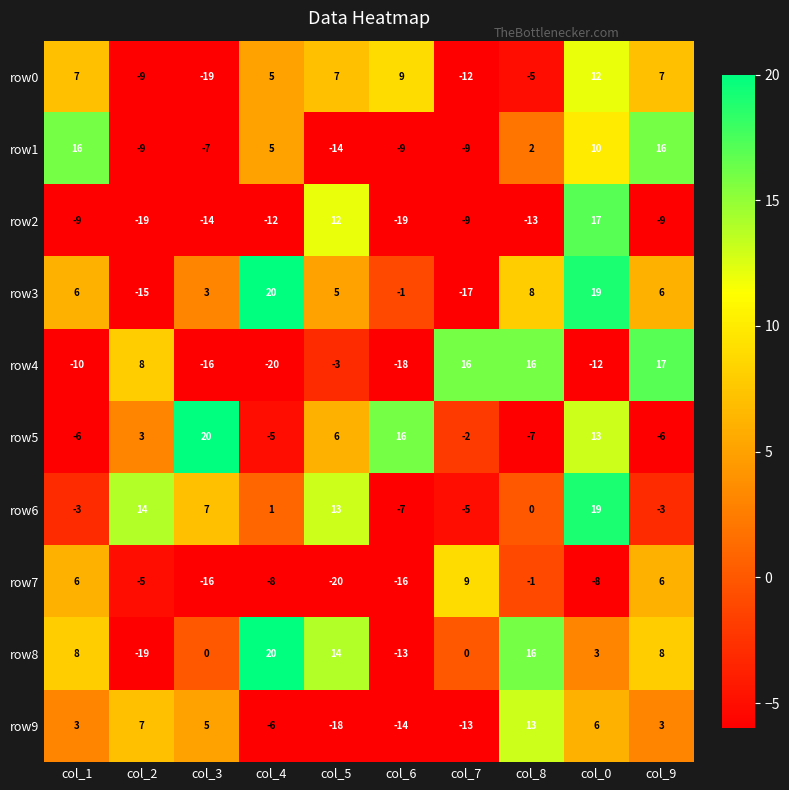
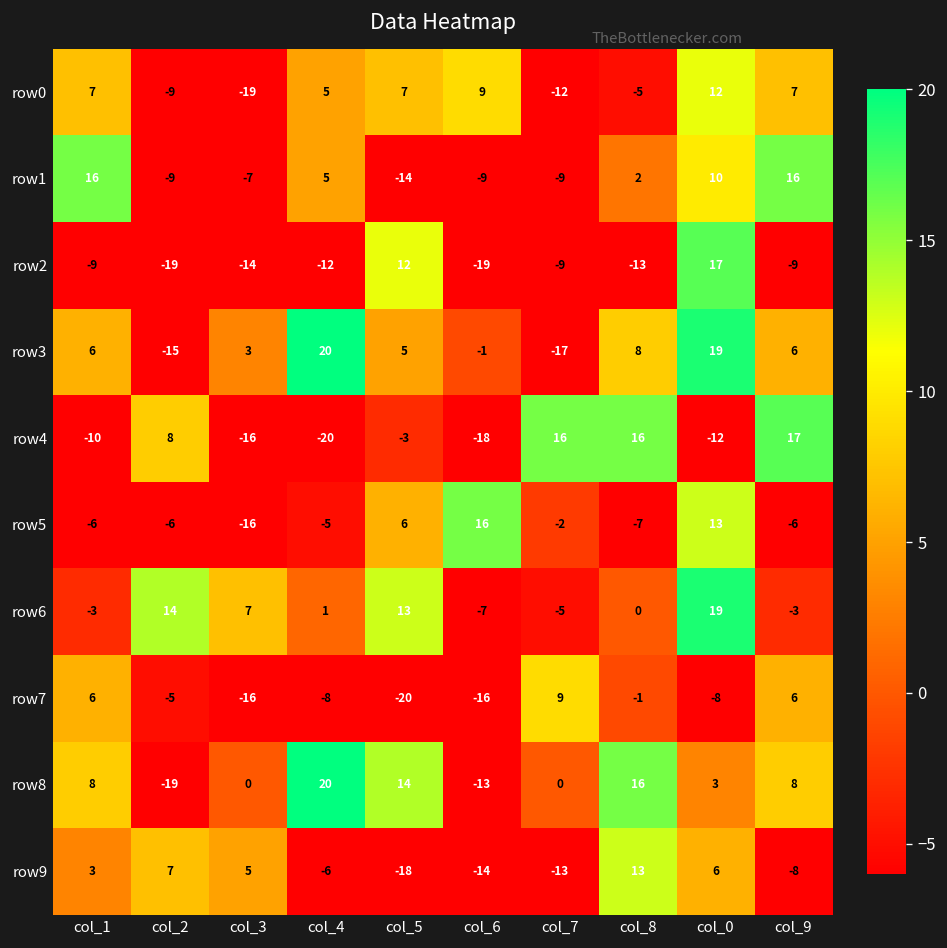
row5, col_2: 3 -> -6
row5, col_3: 20 -> -16
row9, col_9: 3 -> -8
